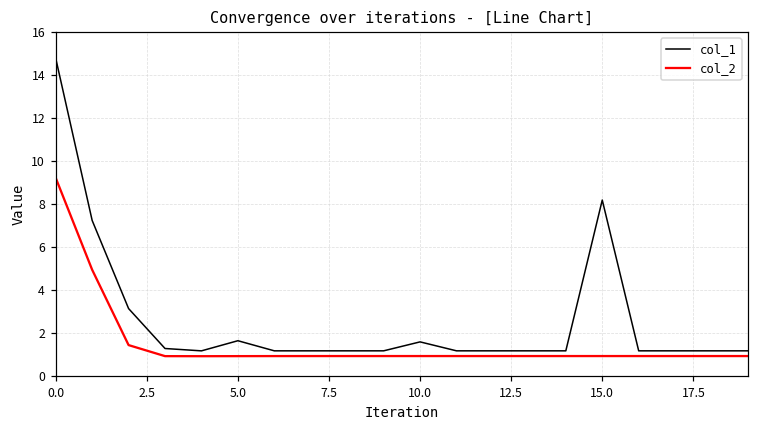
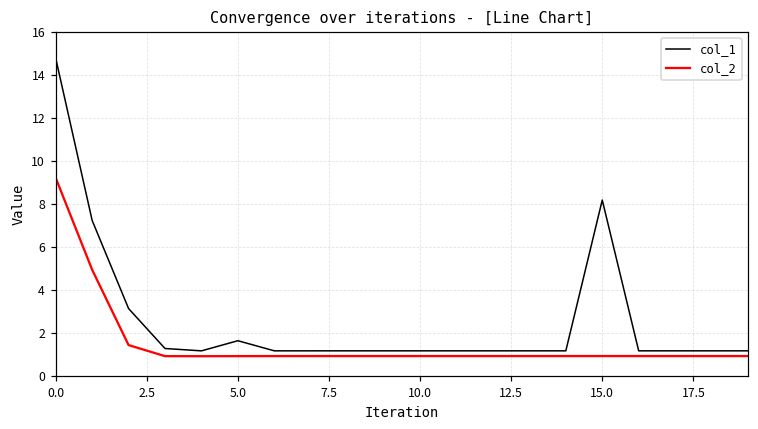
col_1, 10.0: 1.6 -> 1.2
